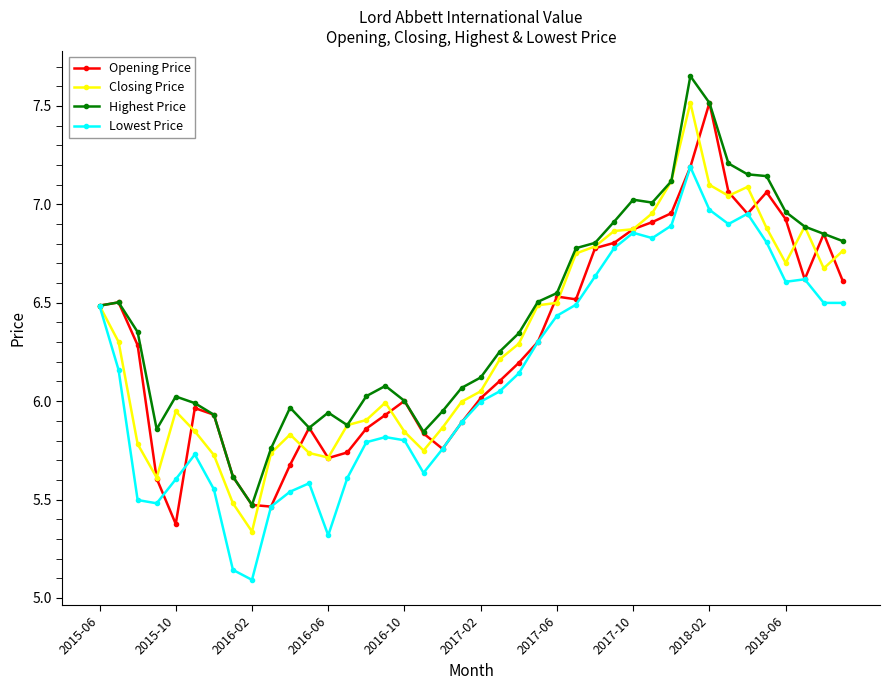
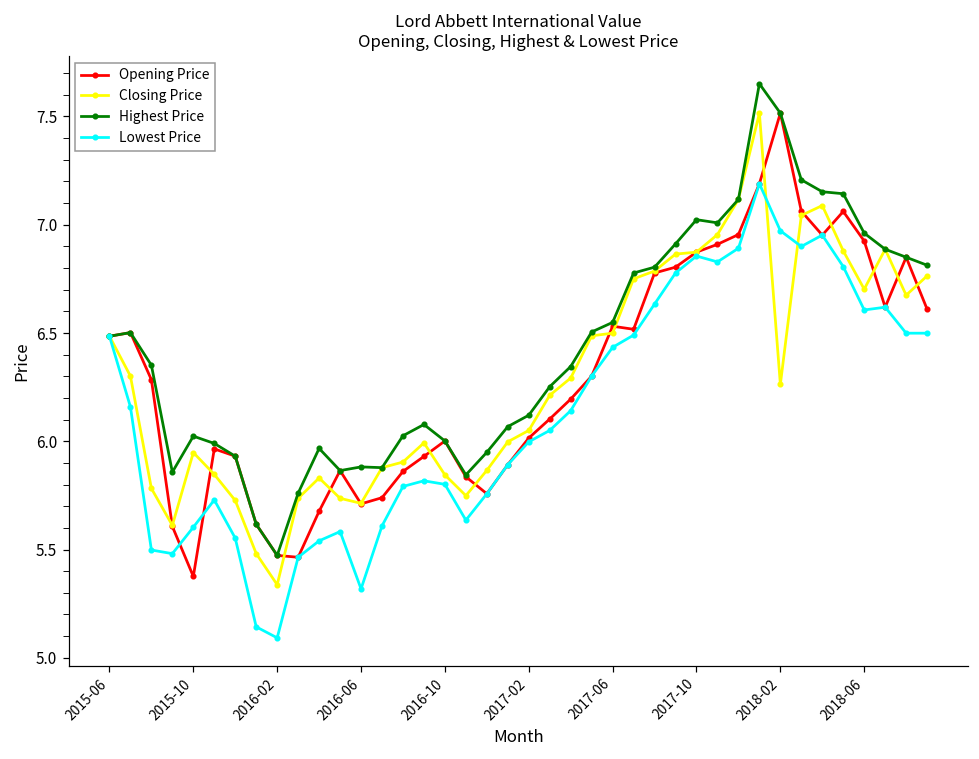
Highest Price, 2016-06: 5.94 -> 5.88
Closing Price, 2018-02: 7.10 -> 6.26
